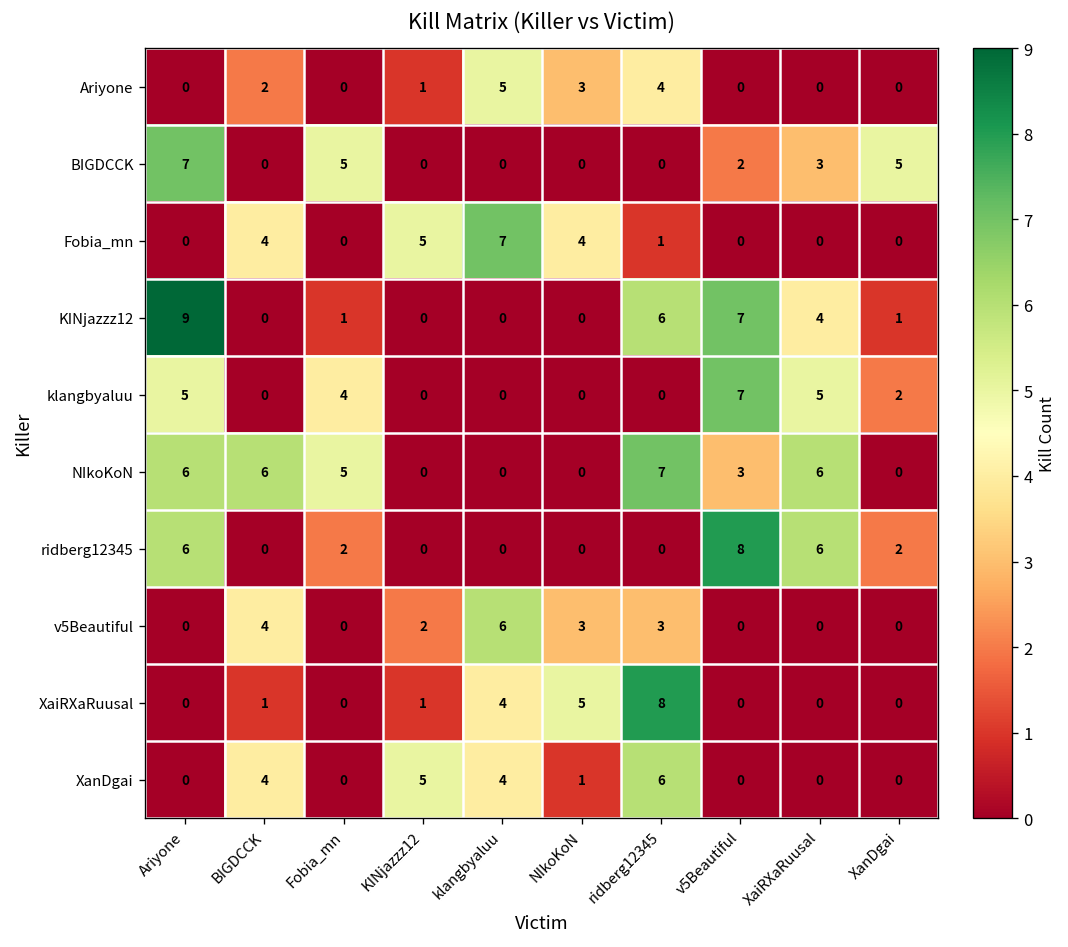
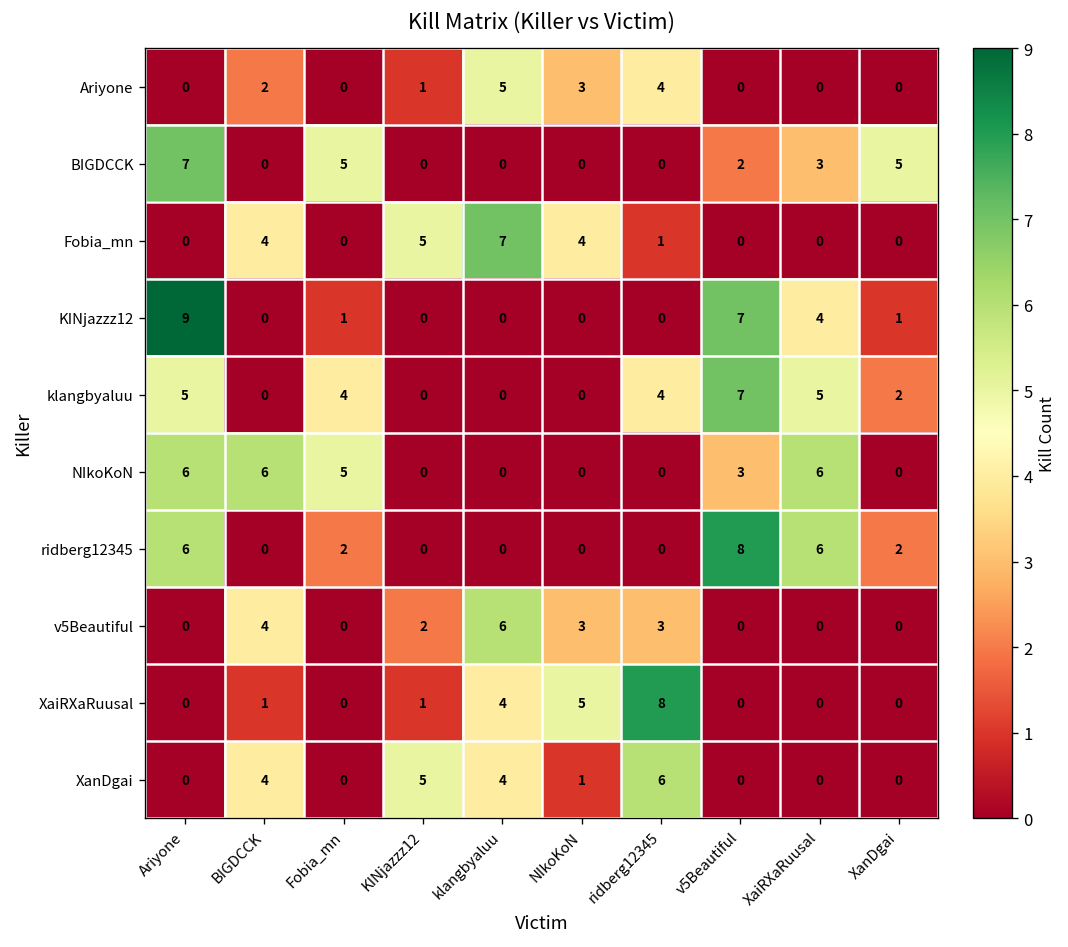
KINjazzz12, ridberg12345: 6 -> 0
klangbyaluu, ridberg12345: 0 -> 4
NIkoKoN, ridberg12345: 7 -> 0
